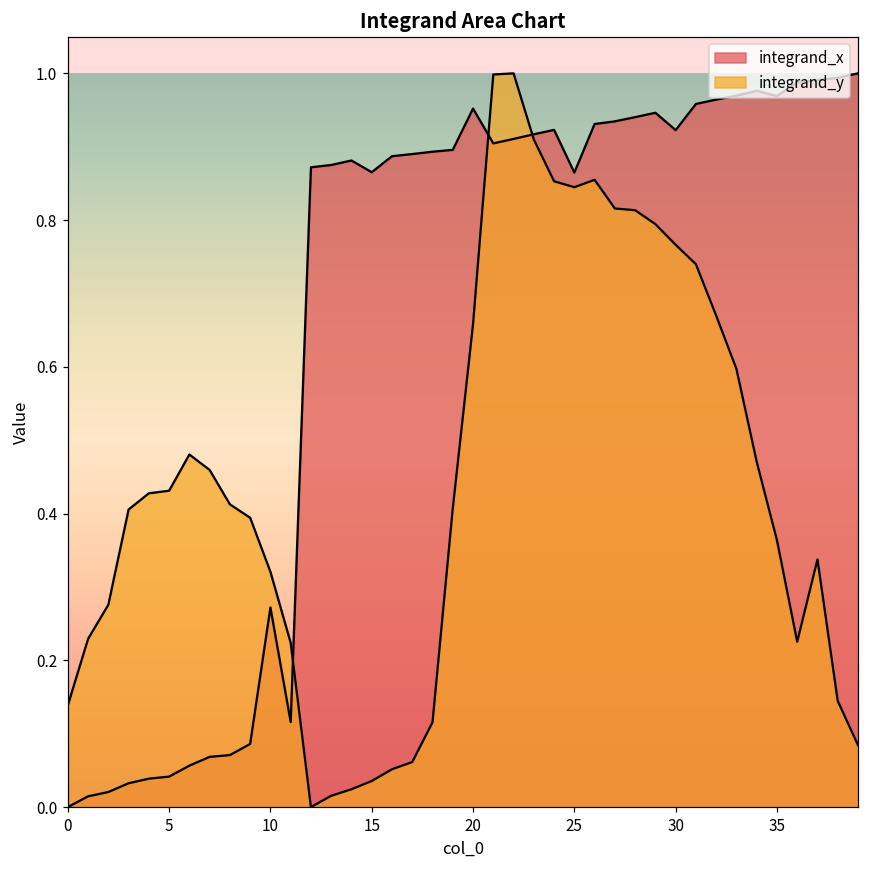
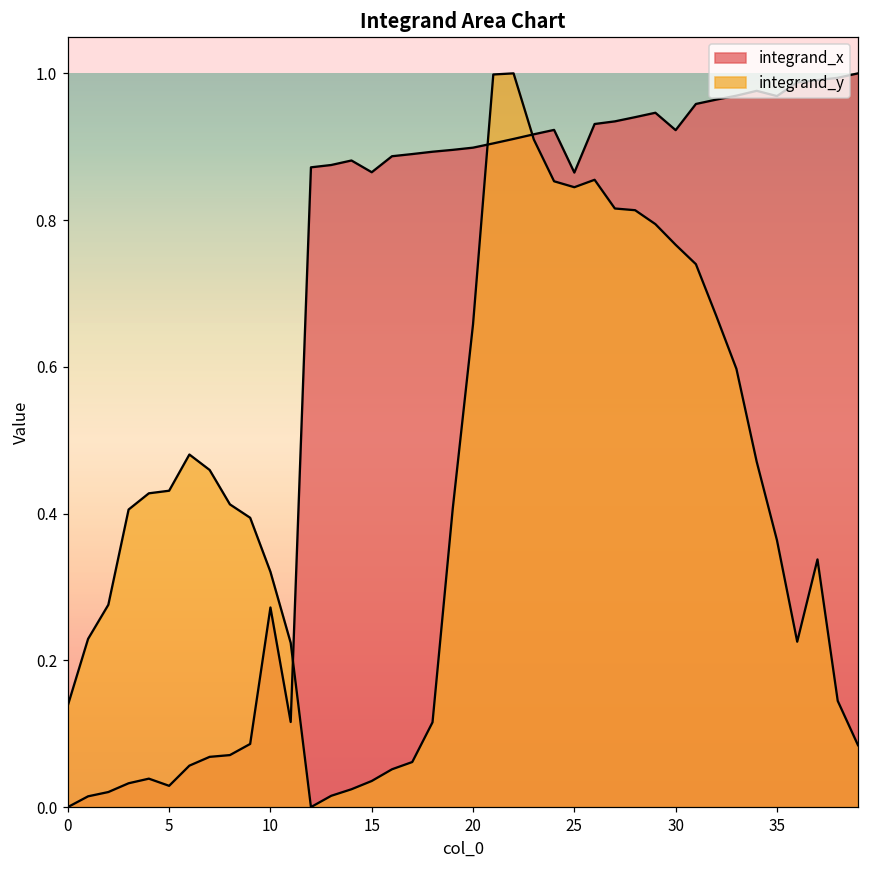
integrand_x, 5: 0.04 -> 0.03
integrand_x, 20: 0.95 -> 0.90
